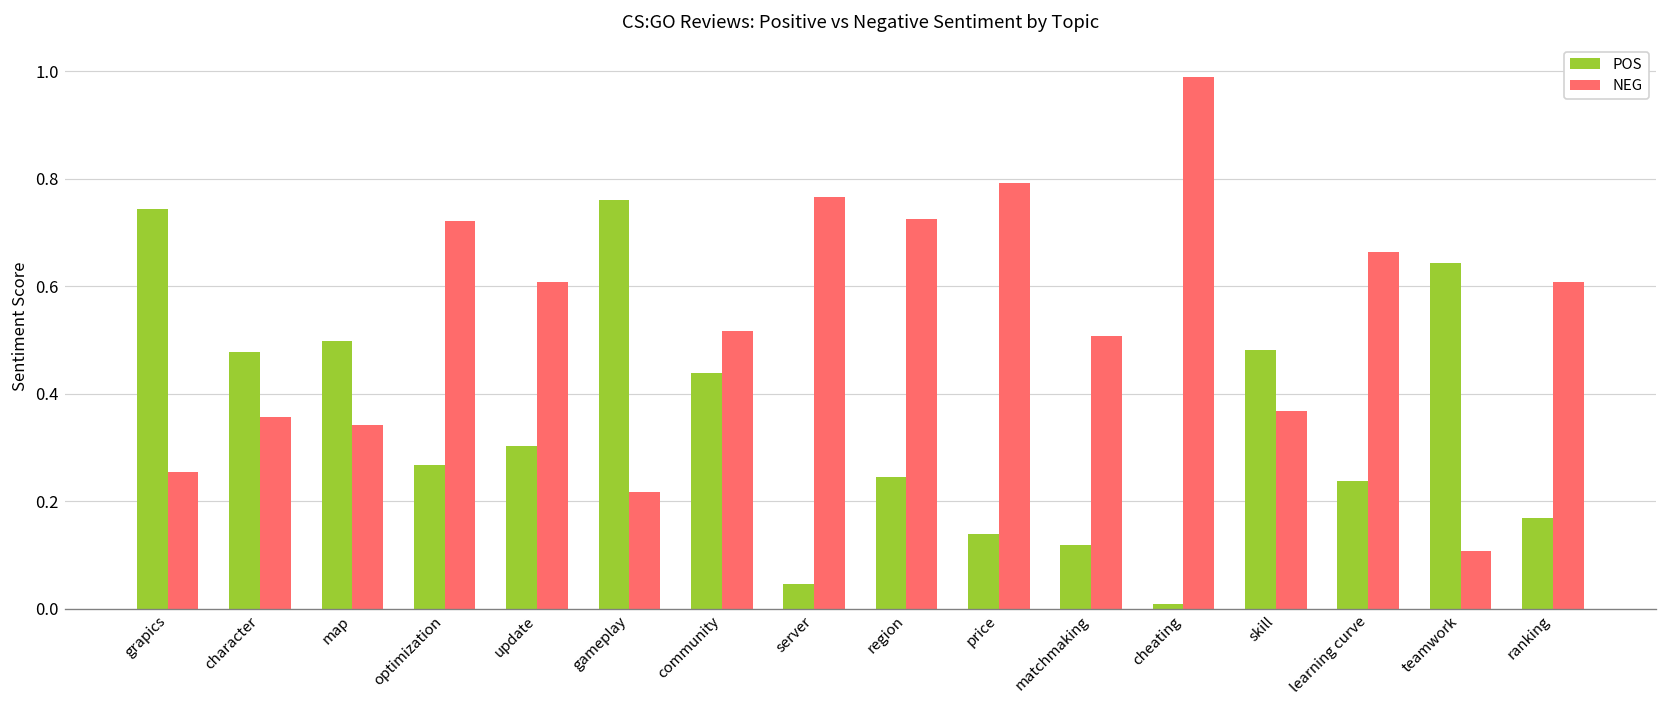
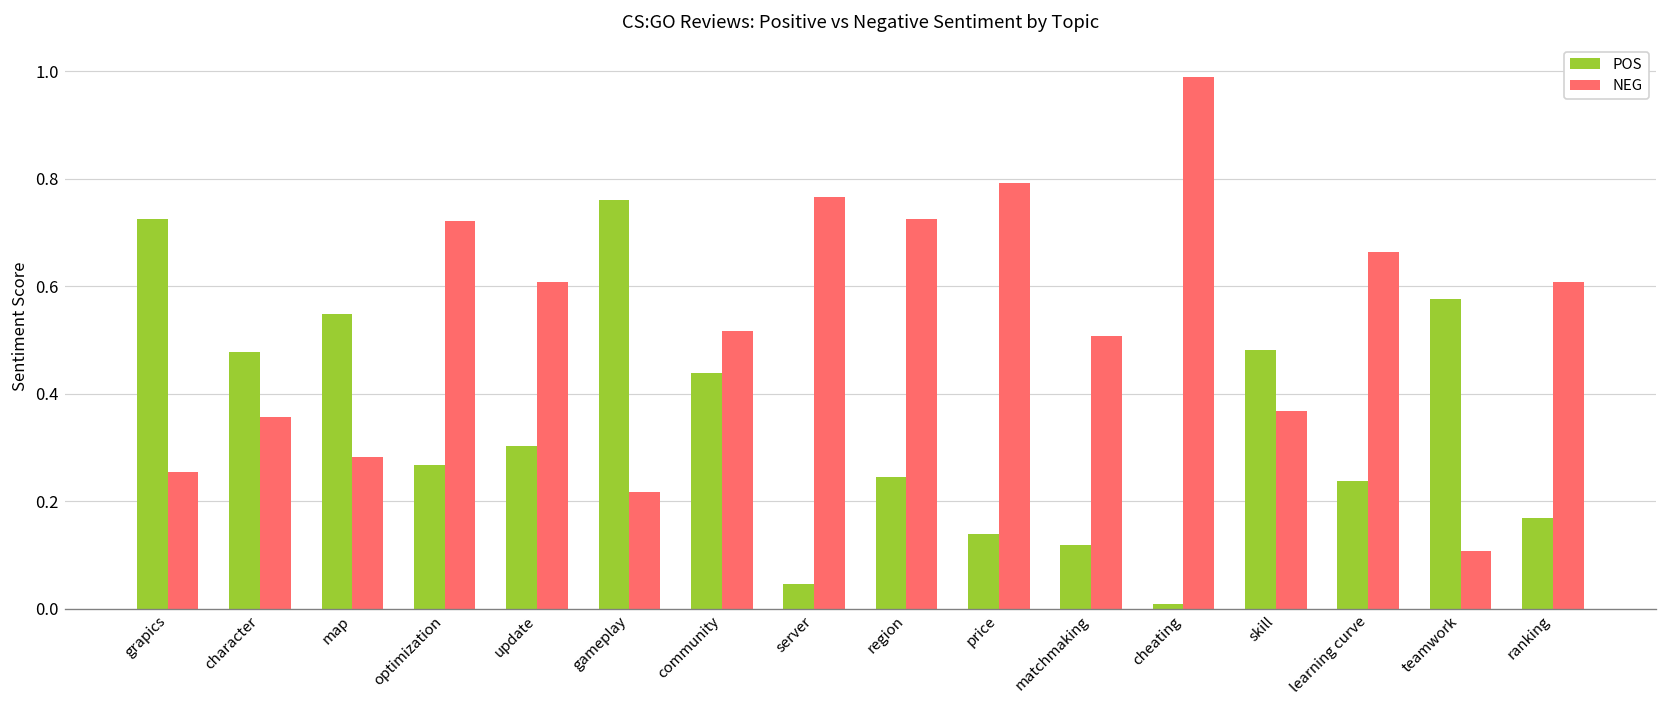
POS, grapics: 0.74 -> 0.72
POS, map: 0.50 -> 0.55
NEG, map: 0.34 -> 0.28
POS, teamwork: 0.64 -> 0.58
